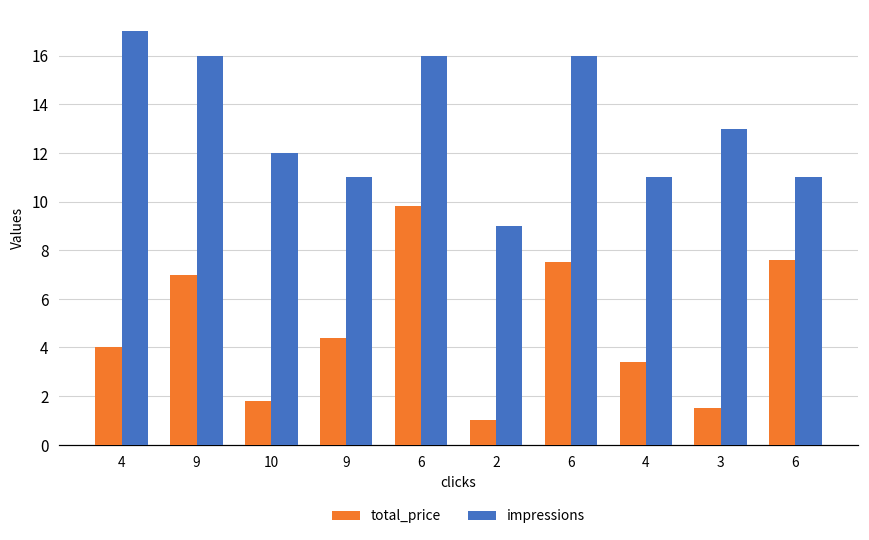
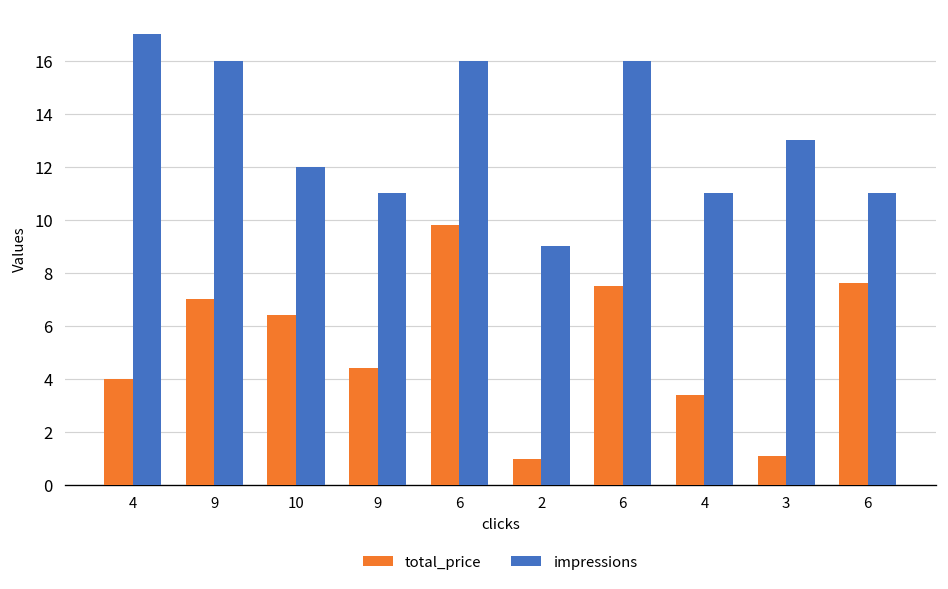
total_price, 10: 1.8 -> 6.4
total_price, 3: 1.5 -> 1.1
